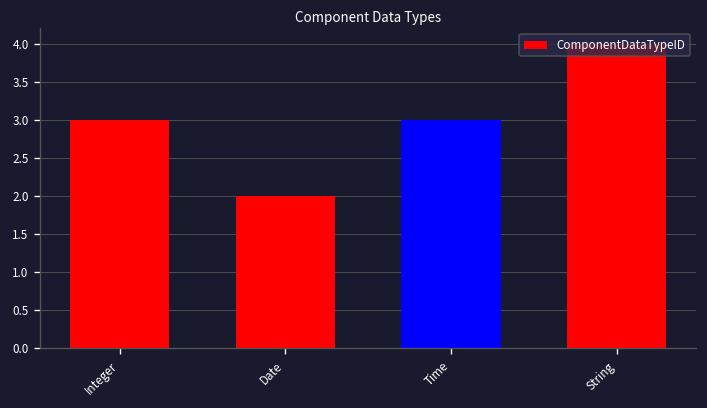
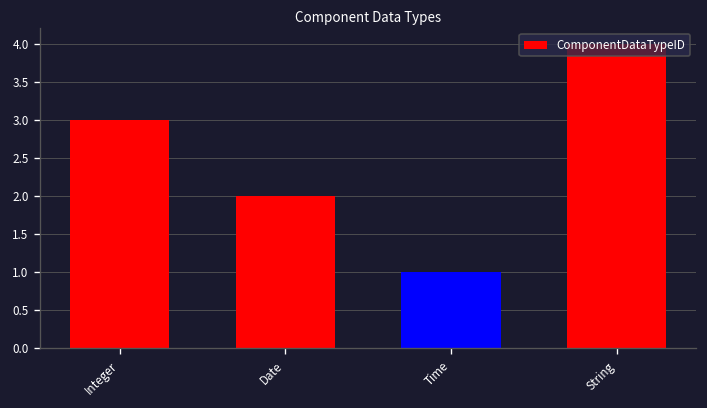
Time: 3 -> 1
